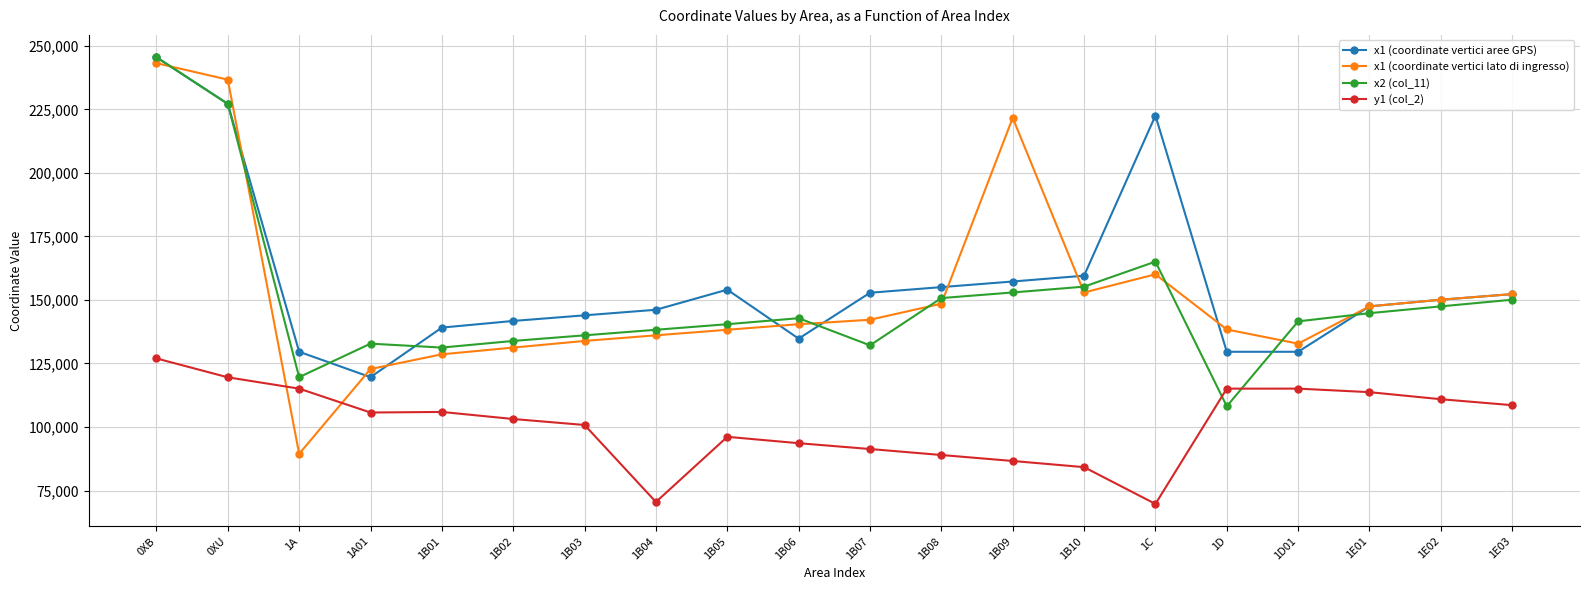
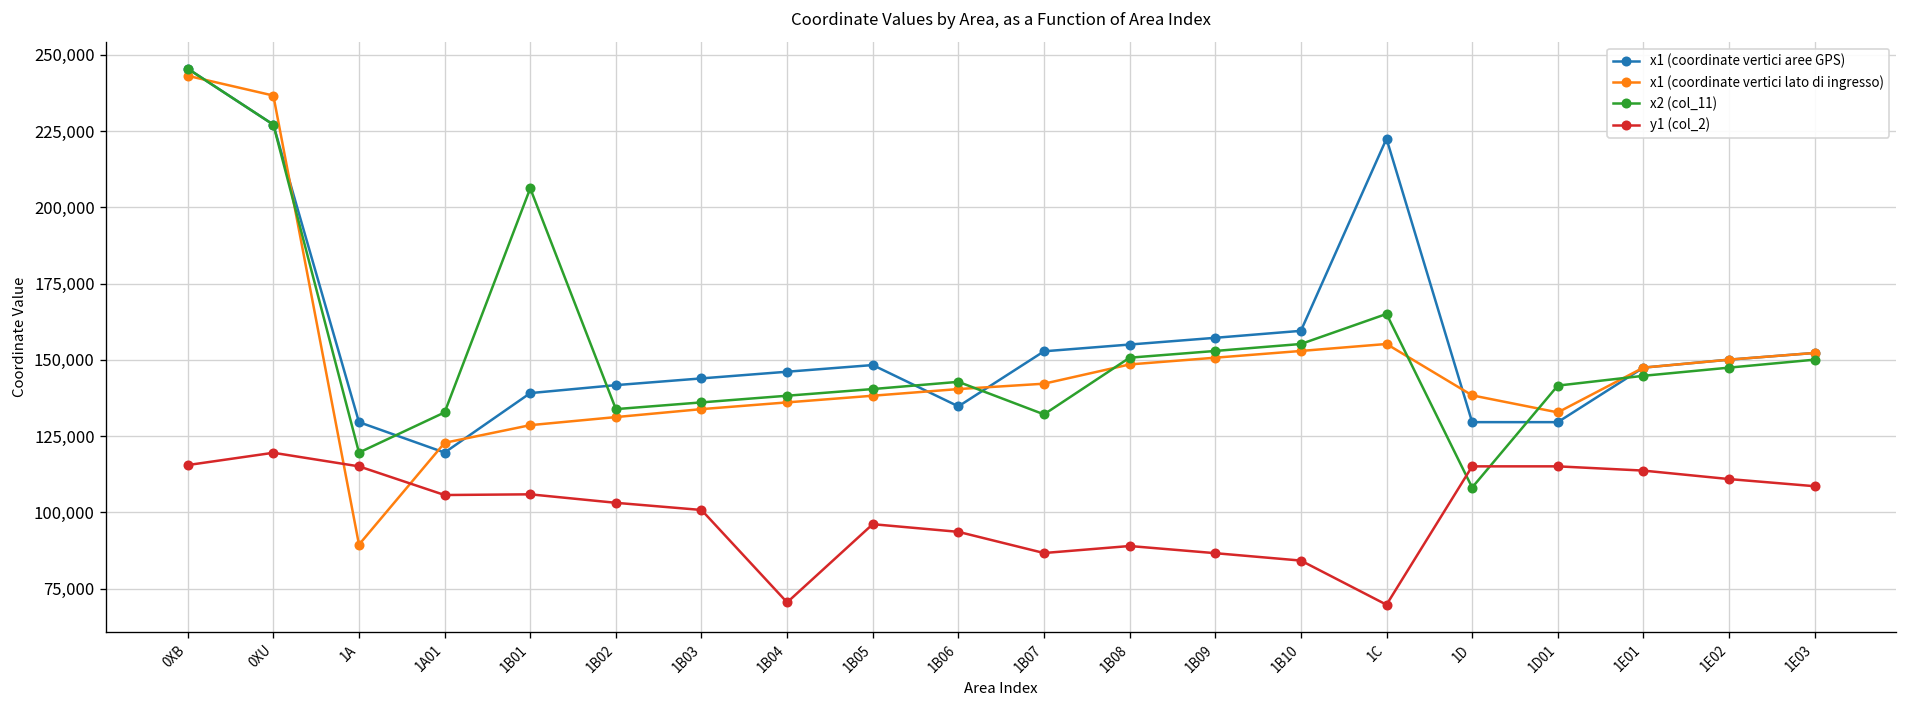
y1 (col_2), 0XB: 127,000 -> 116,000
x2 (col_11), 1B01: 131,000 -> 206,000
x1 (coordinate vertici aree GPS), 1B05: 154,000 -> 148,000
y1 (col_2), 1B07: 91,000 -> 87,000
x1 (coordinate vertici lato di ingresso), 1B09: 222,000 -> 151,000
x1 (coordinate vertici lato di ingresso), 1C: 160,000 -> 155,000
